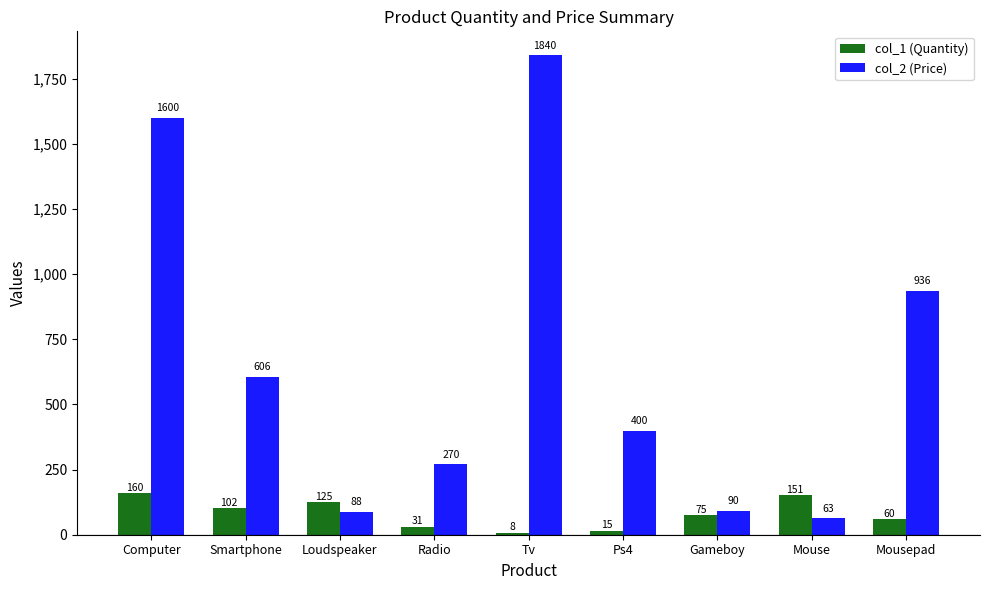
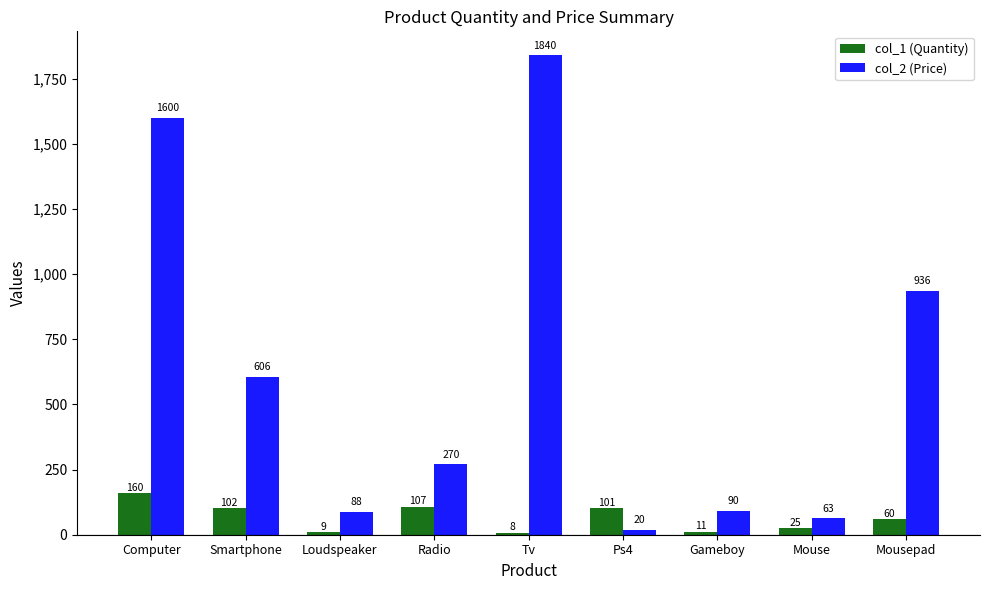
col_1 (Quantity), Loudspeaker: 125 -> 9
col_1 (Quantity), Radio: 31 -> 107
col_1 (Quantity), Ps4: 15 -> 101
col_2 (Price), Ps4: 400 -> 20
col_1 (Quantity), Gameboy: 75 -> 11
col_1 (Quantity), Mouse: 151 -> 25
